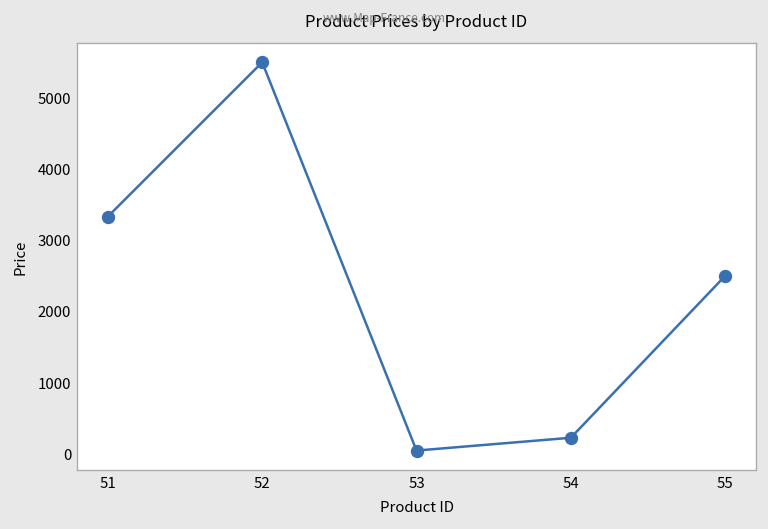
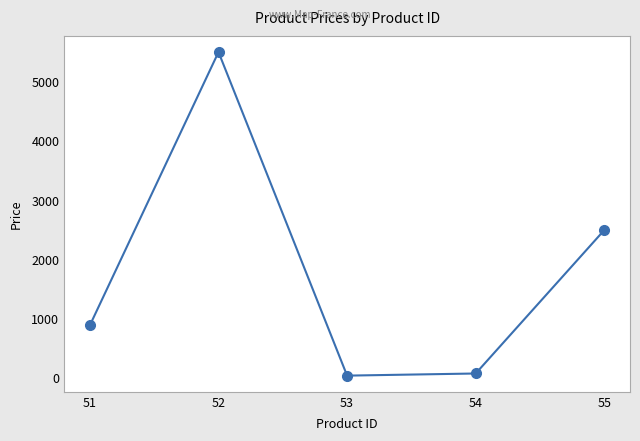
51: 3300 -> 900
54: 200 -> 100
